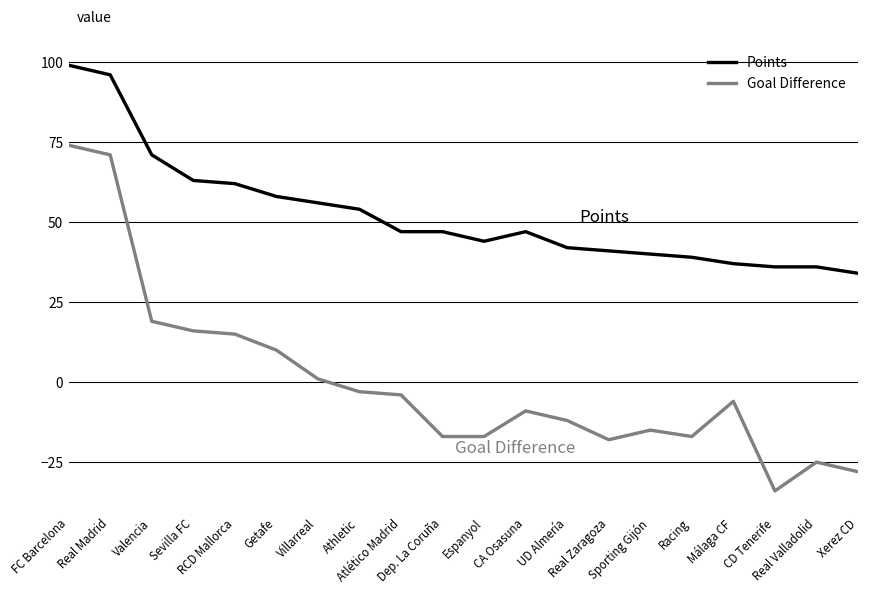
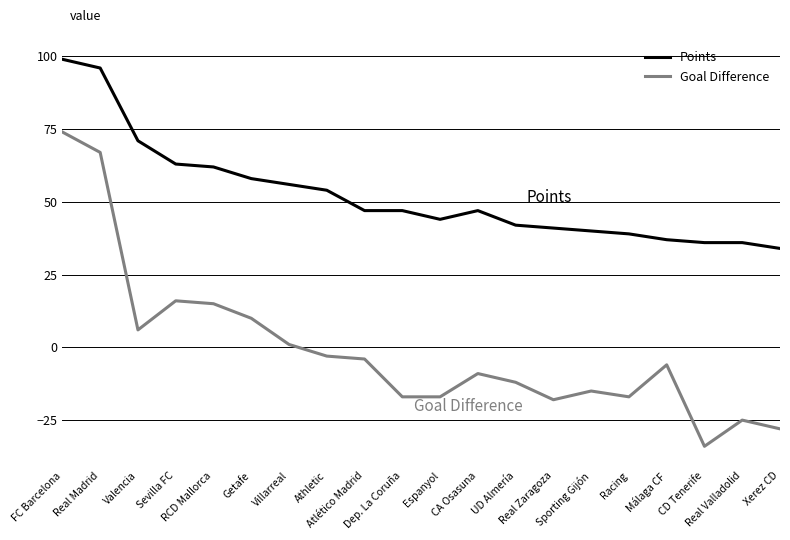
Goal Difference, Real Madrid: 71 -> 67
Goal Difference, Valencia: 19 -> 6
